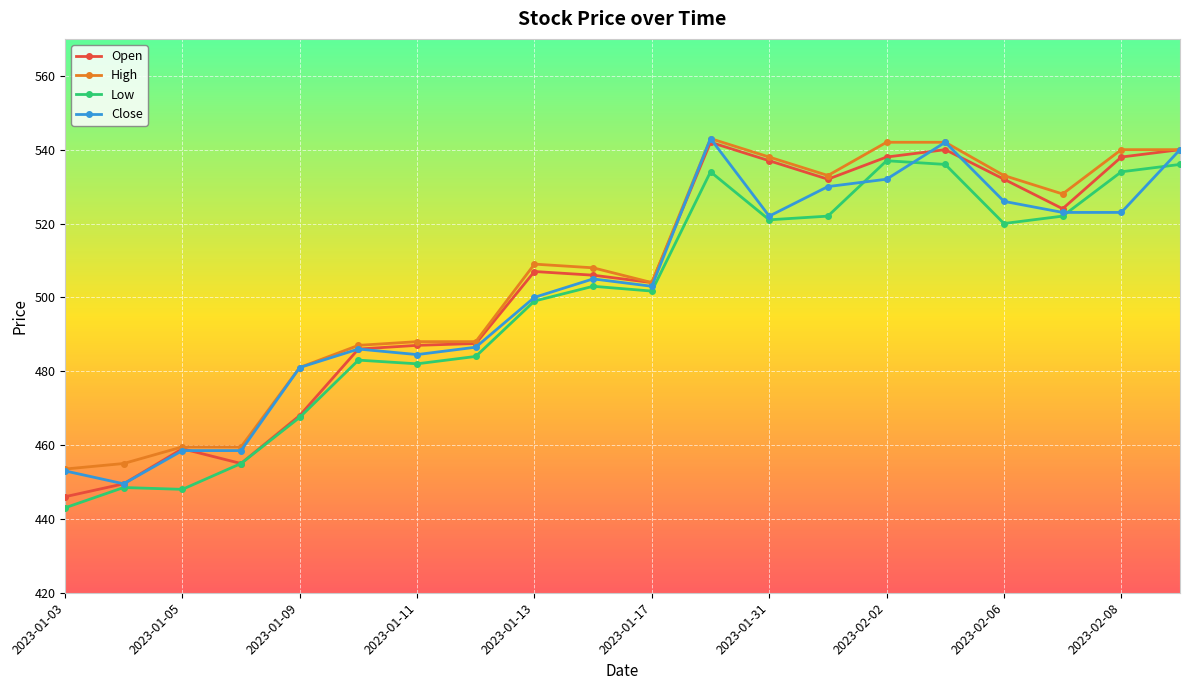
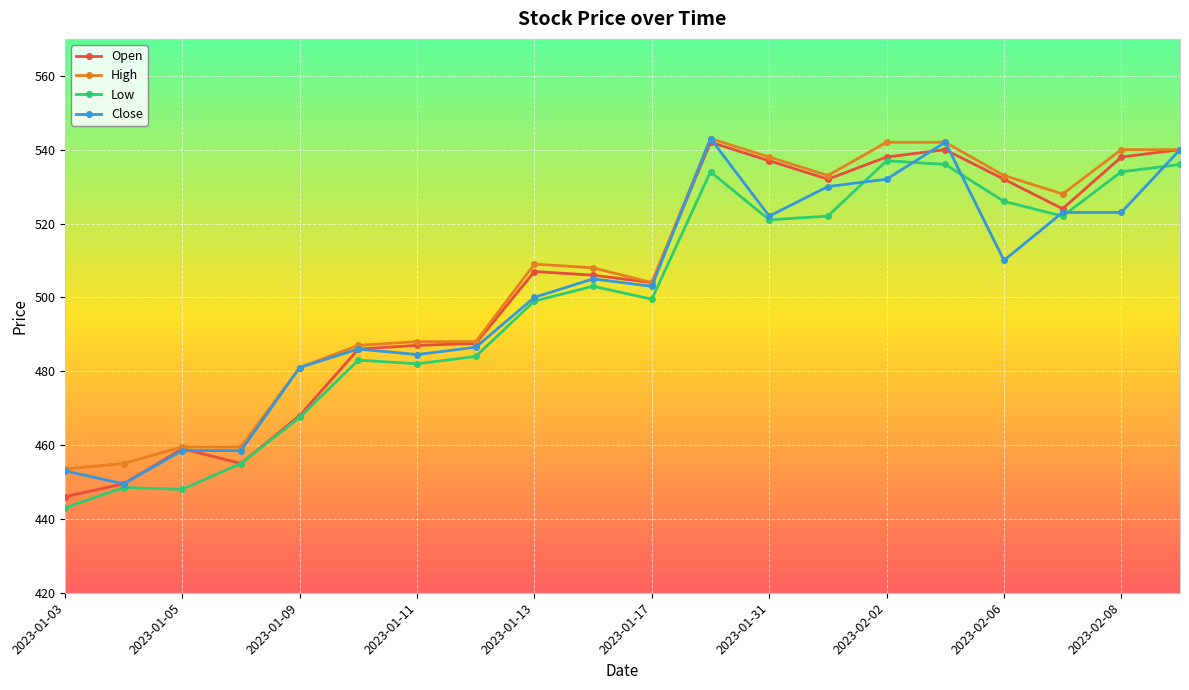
Low, 2023-01-17: 502 -> 500
Low, 2023-02-06: 520 -> 526
Close, 2023-02-06: 526 -> 510
